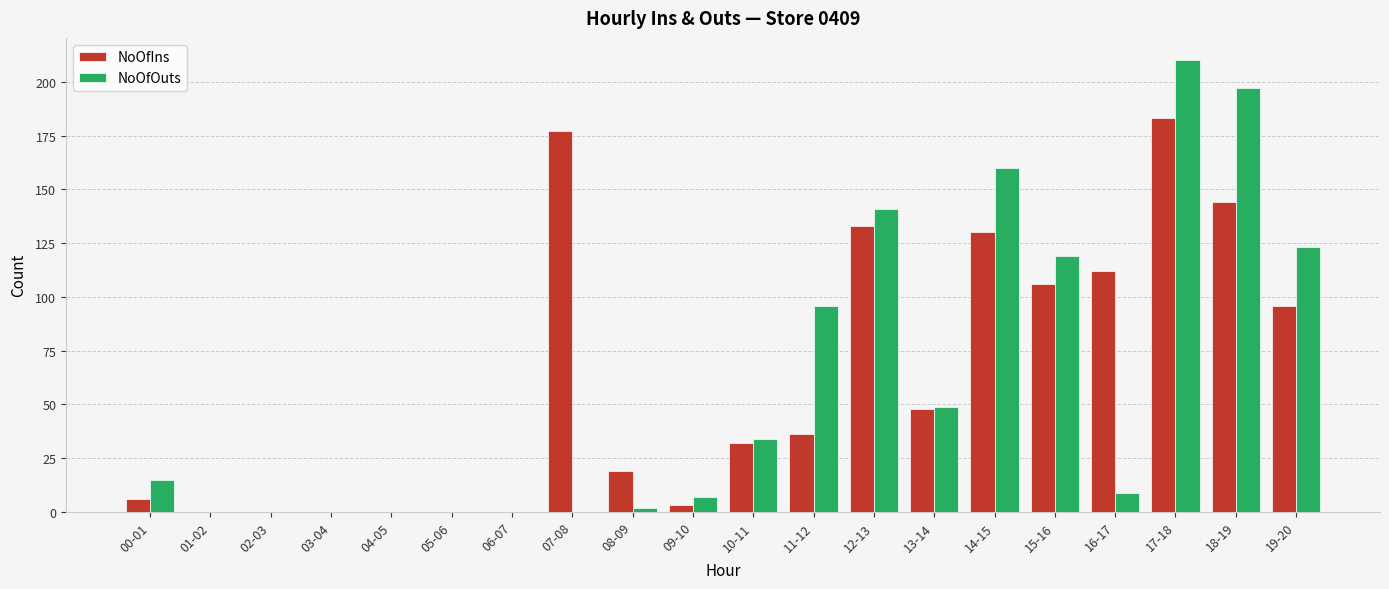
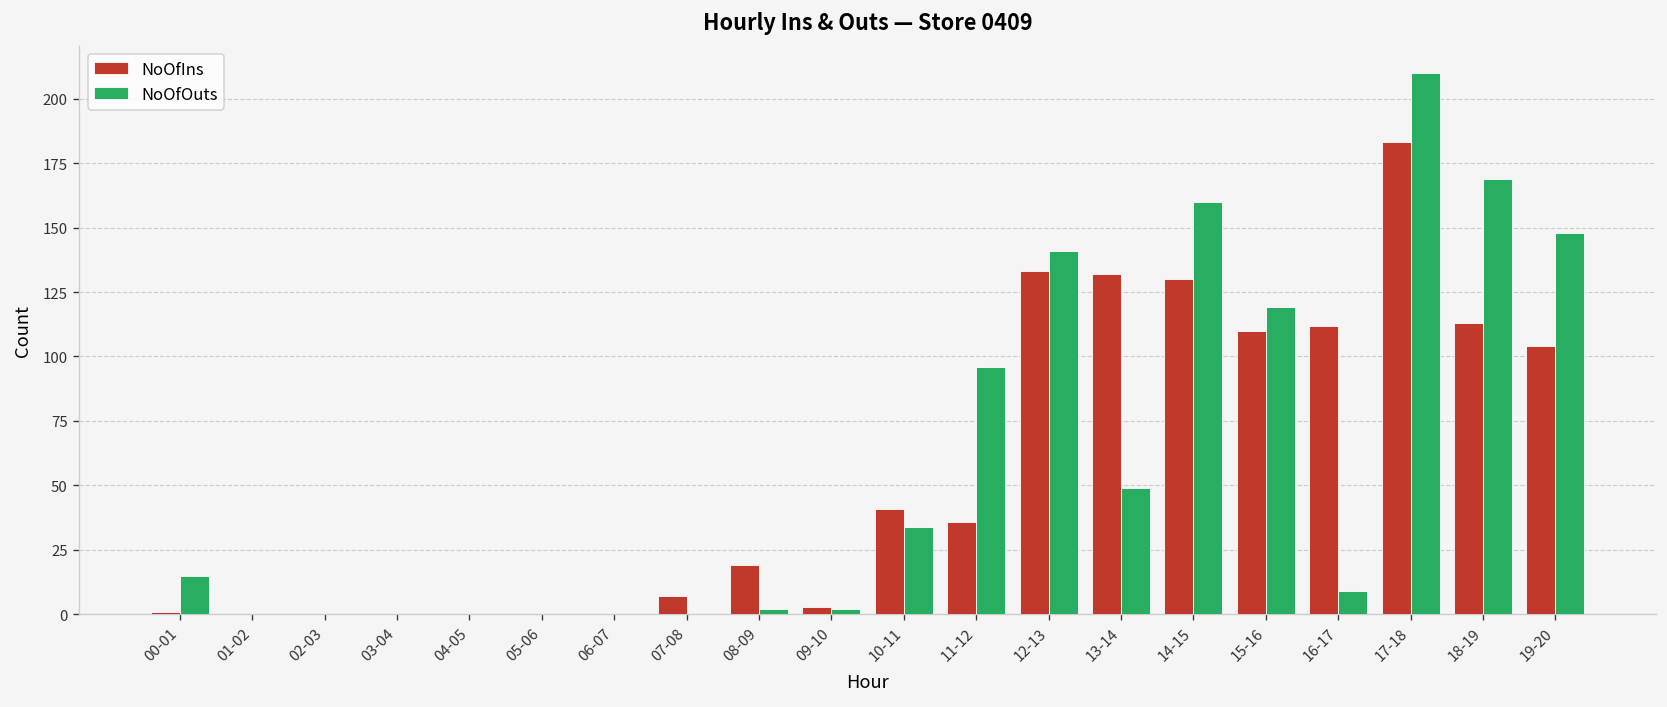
NoOfIns, 00-01: 6 -> 1
NoOfIns, 07-08: 177 -> 7
NoOfOuts, 09-10: 7 -> 2
NoOfIns, 10-11: 32 -> 41
NoOfIns, 13-14: 48 -> 132
NoOfIns, 15-16: 106 -> 110
NoOfIns, 18-19: 144 -> 113
NoOfOuts, 18-19: 197 -> 169
NoOfIns, 19-20: 96 -> 104
NoOfOuts, 19-20: 123 -> 148
